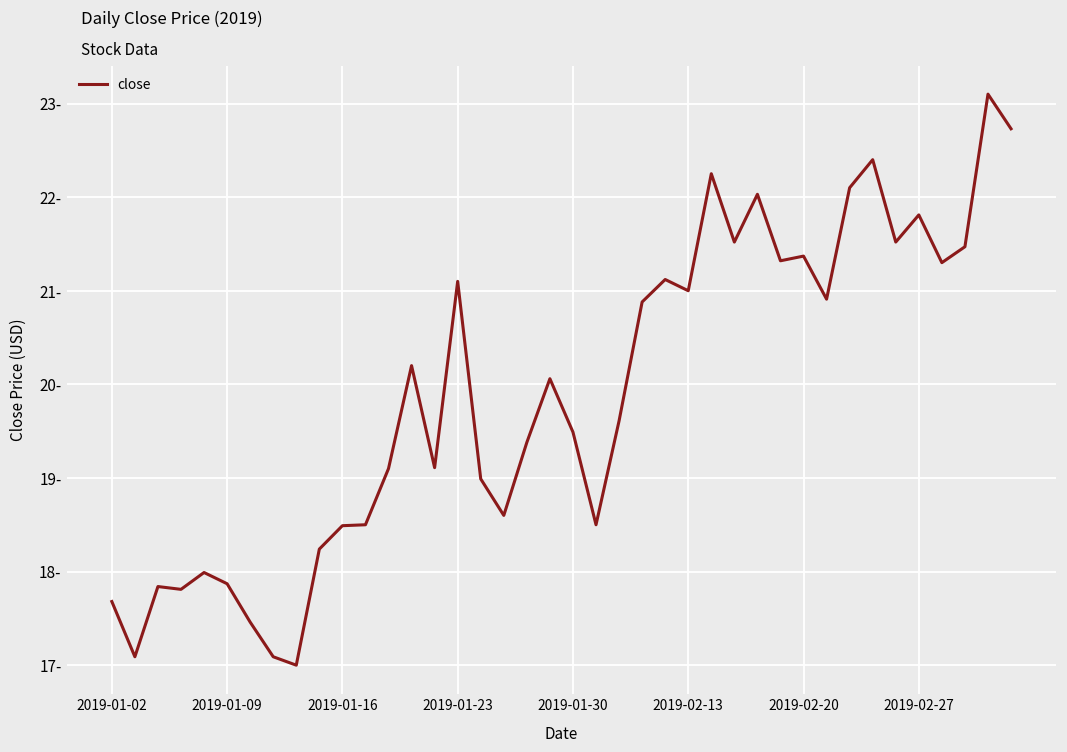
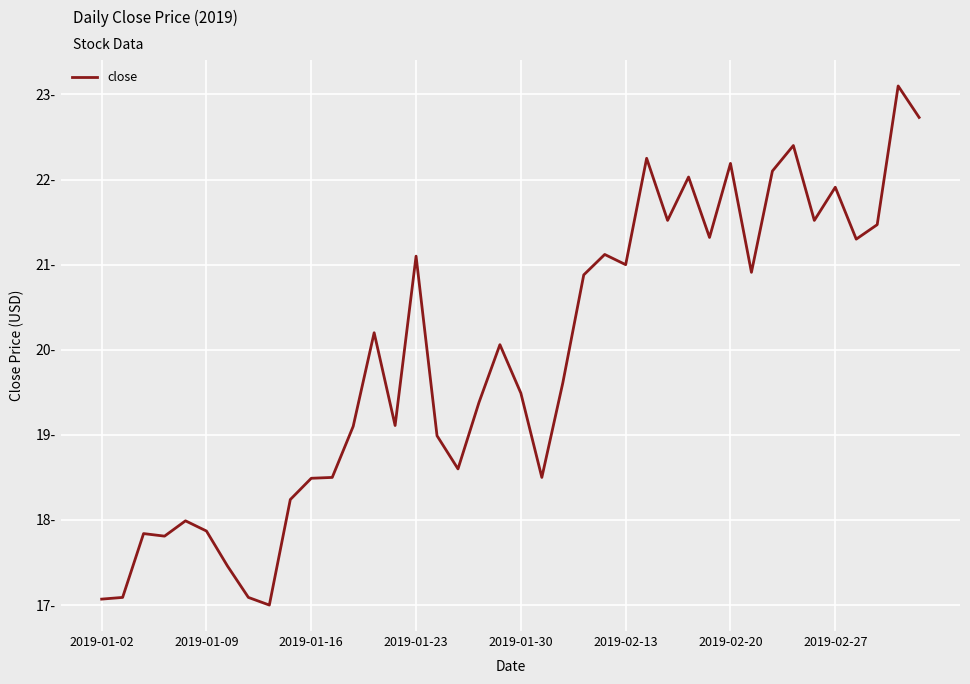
2019-01-02: 17.7- -> 17.1-
2019-02-20: 21.4- -> 22.2-
2019-02-27: 21.8- -> 21.9-
